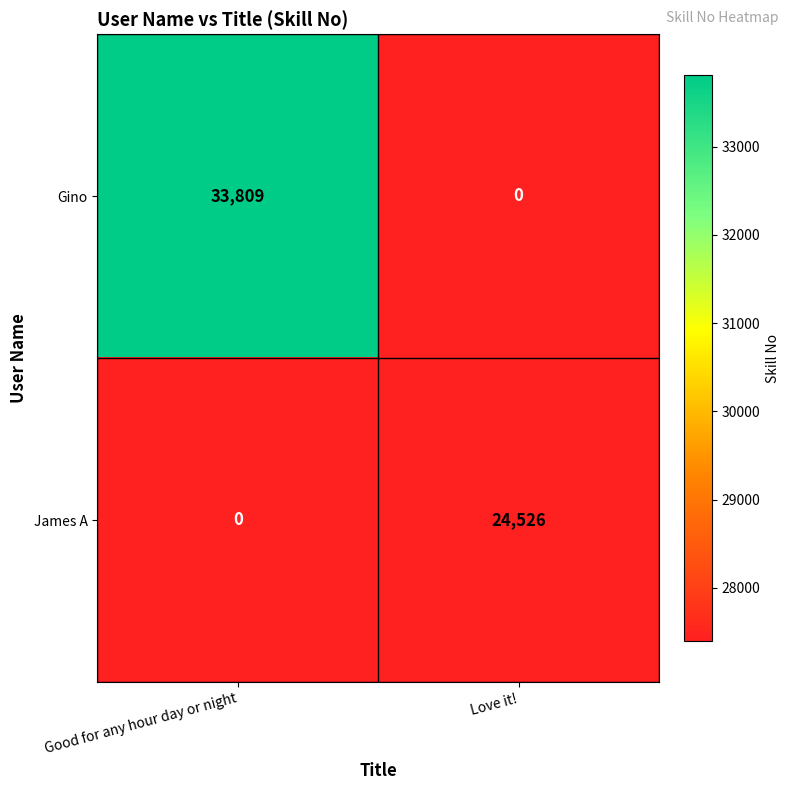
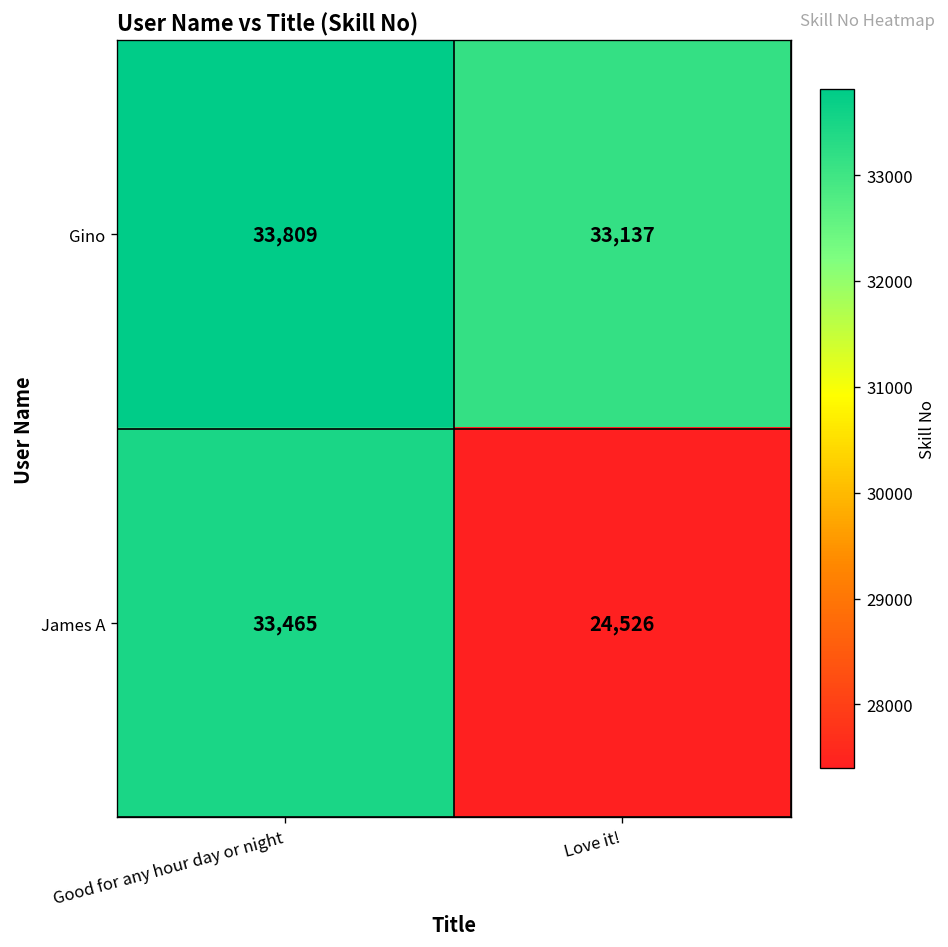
Gino, Love it!: 0 -> 33,137
James A, Good for any hour day or night: 0 -> 33,465
